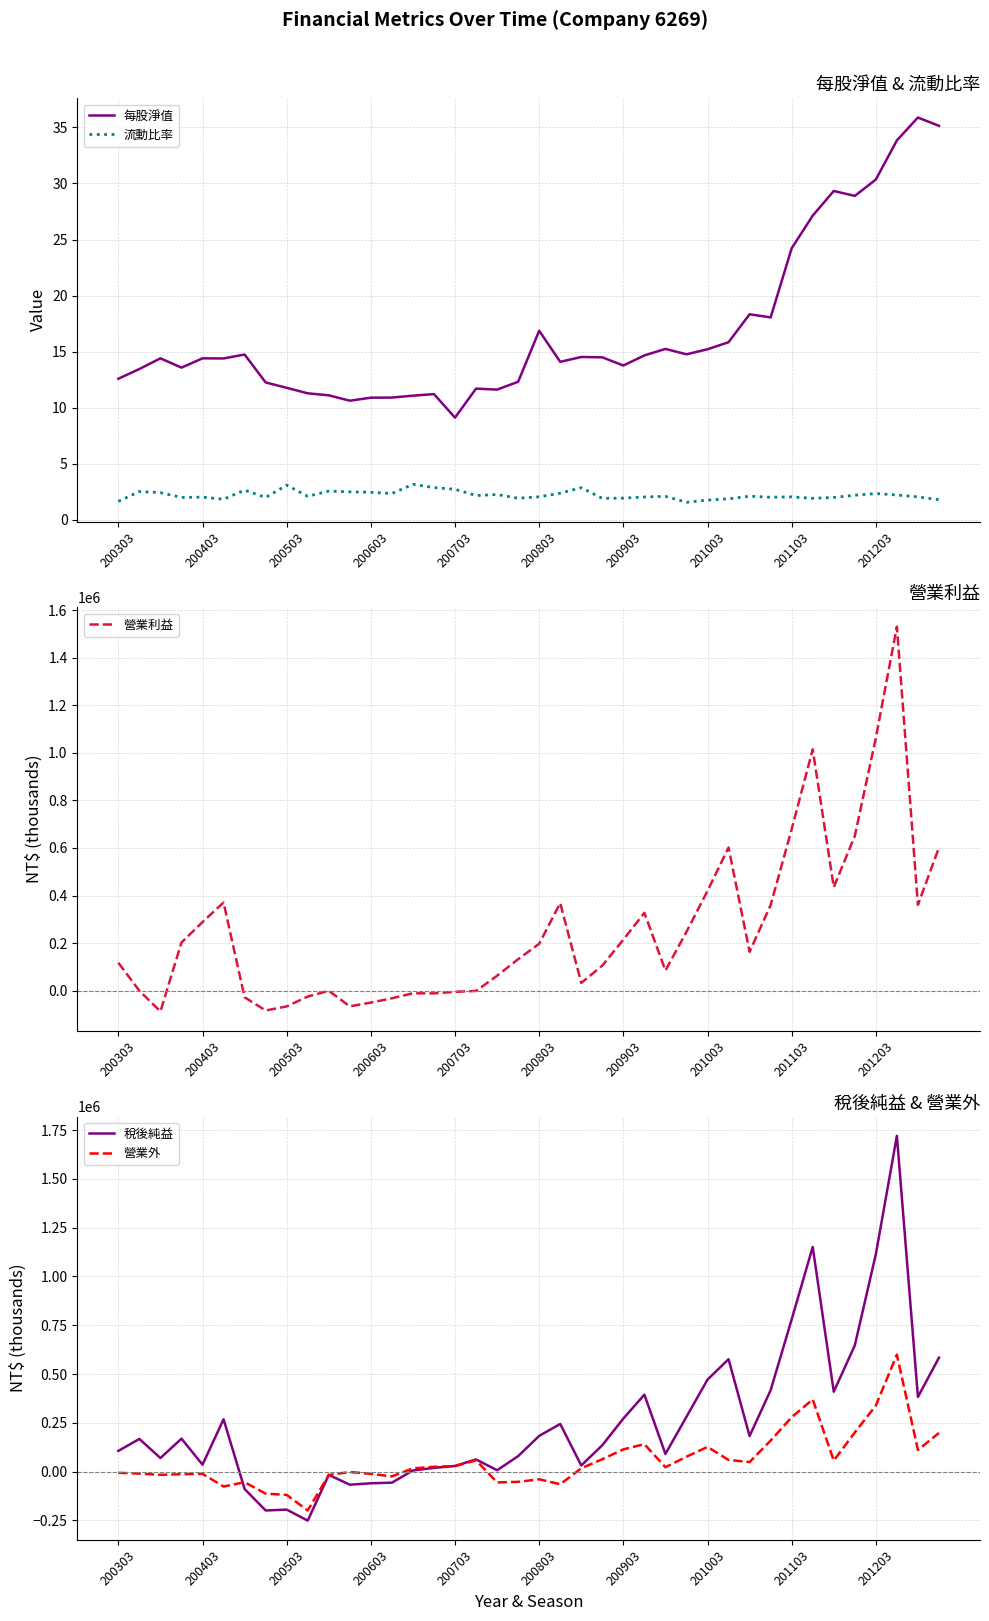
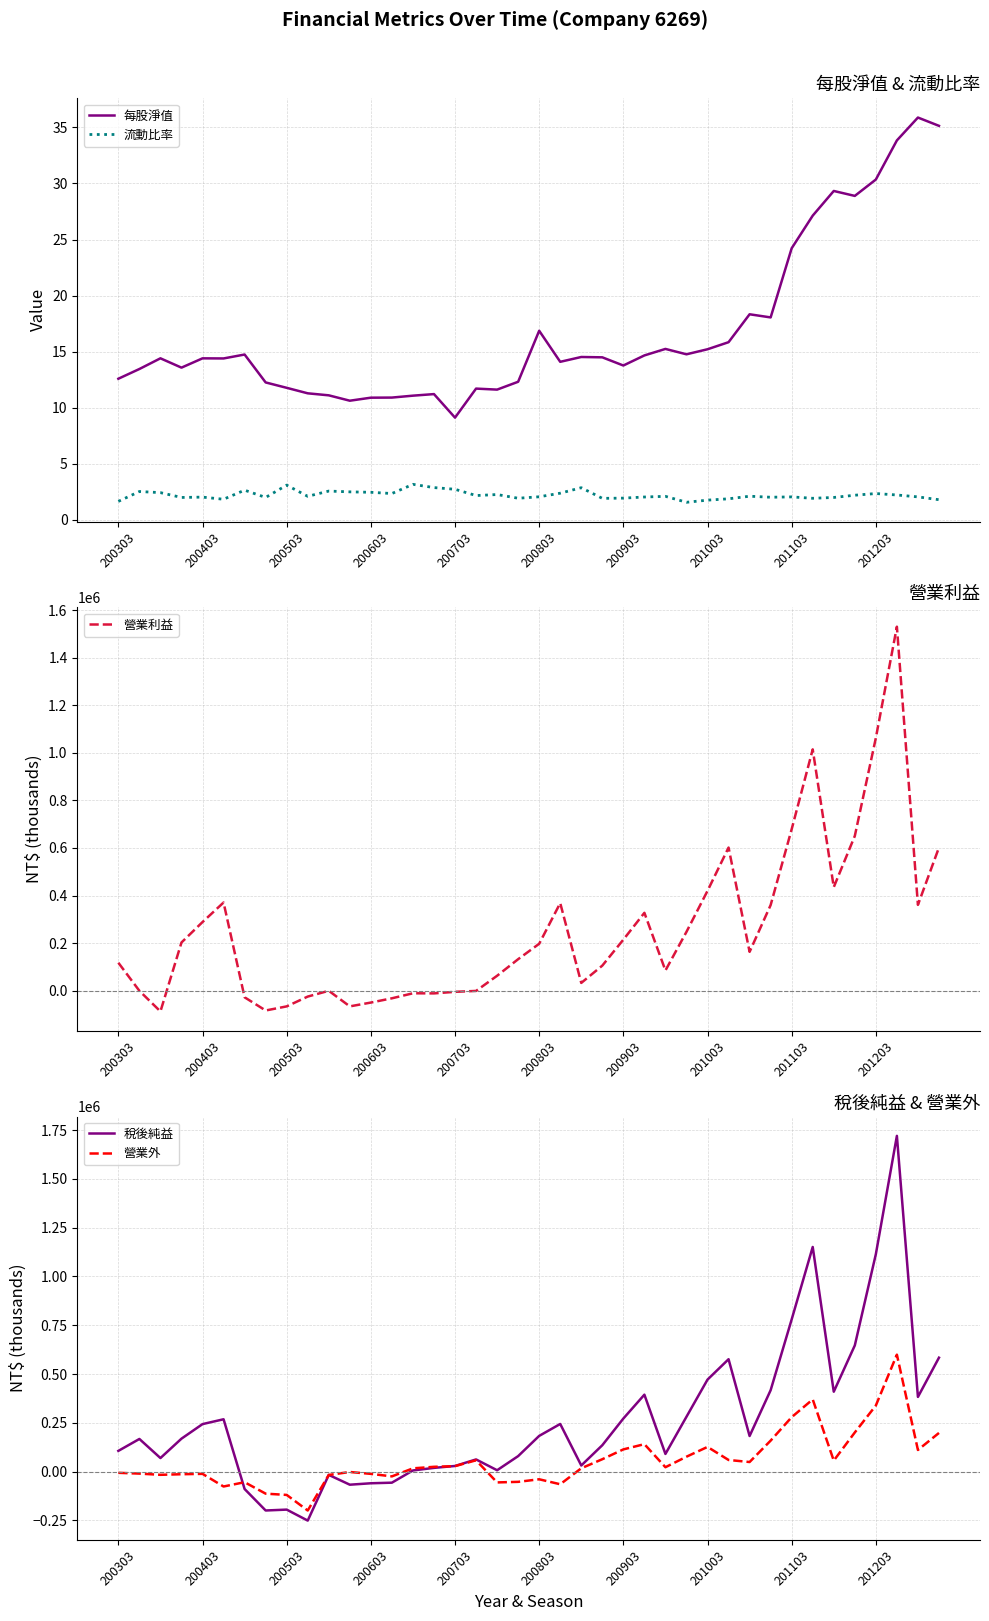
稅後純益 & 營業外, 稅後純益, 200403: 40000 -> 240000
